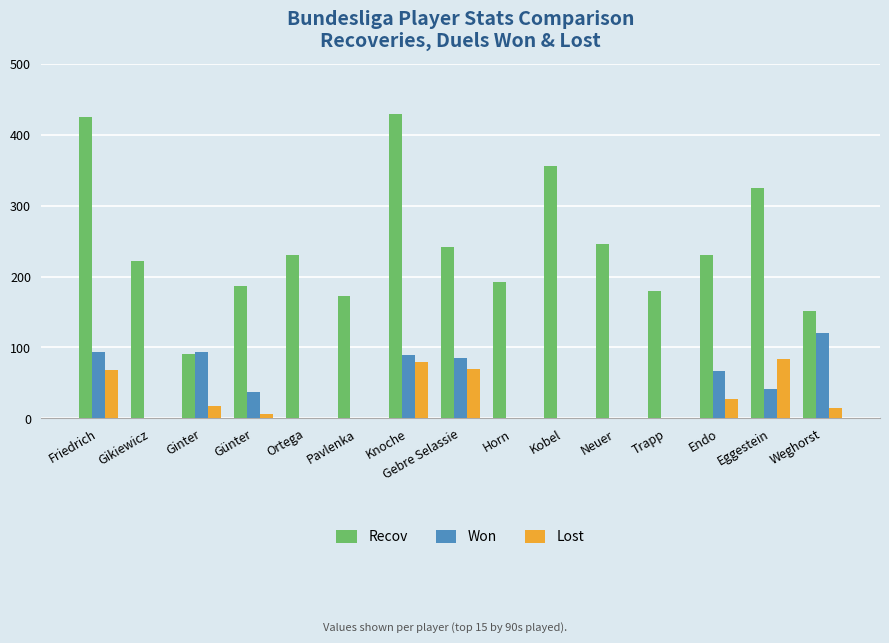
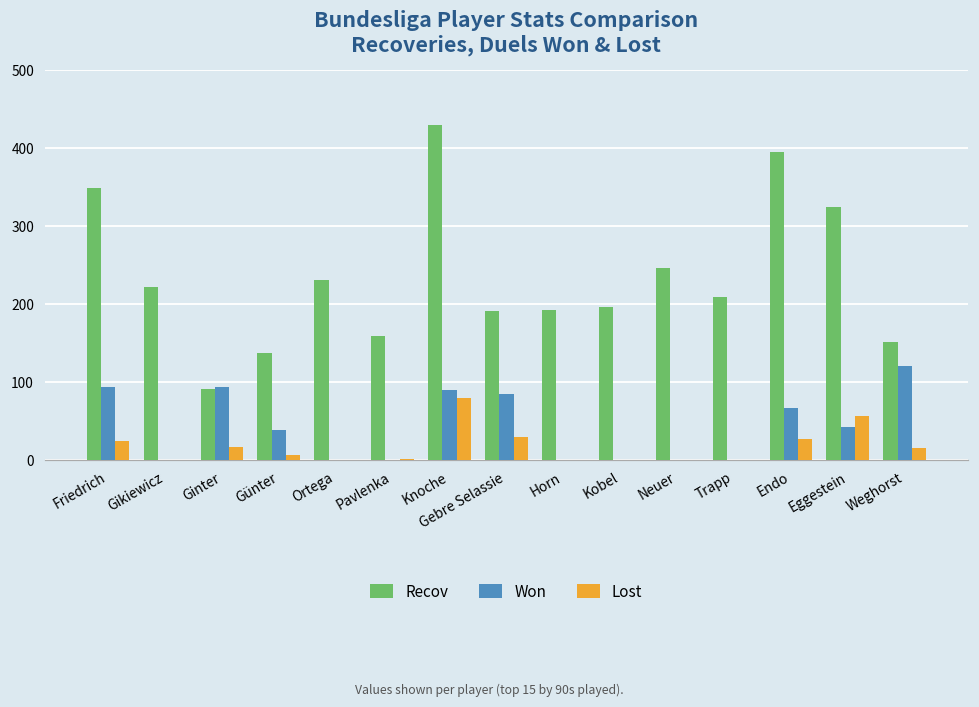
Recov, Friedrich: 430 -> 350
Lost, Friedrich: 70 -> 20
Recov, Günter: 190 -> 140
Recov, Pavlenka: 170 -> 160
Recov, Gebre Selassie: 240 -> 190
Lost, Gebre Selassie: 70 -> 30
Recov, Kobel: 360 -> 200
Recov, Trapp: 180 -> 210
Recov, Endo: 230 -> 390
Lost, Eggestein: 80 -> 60
